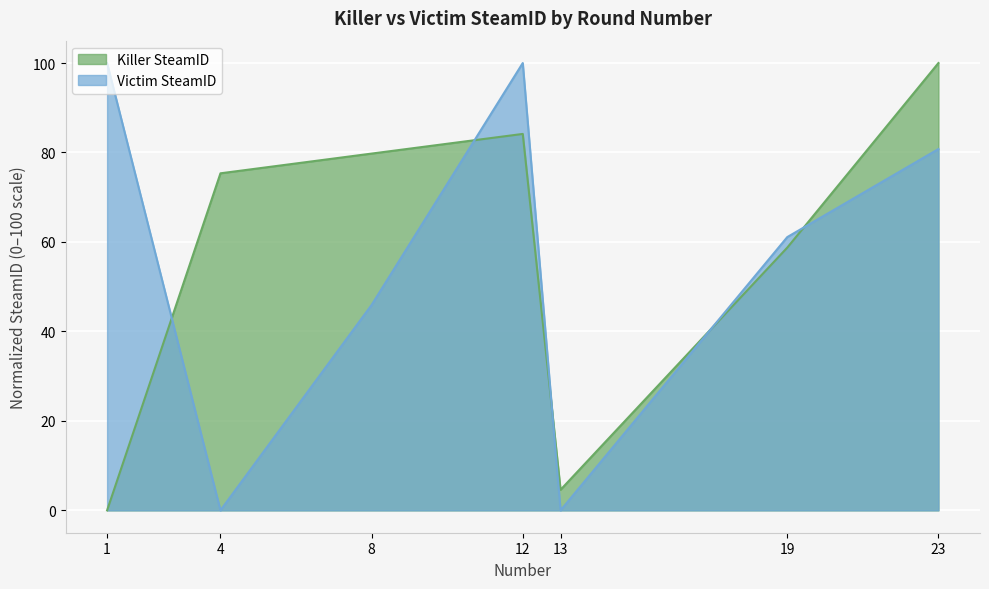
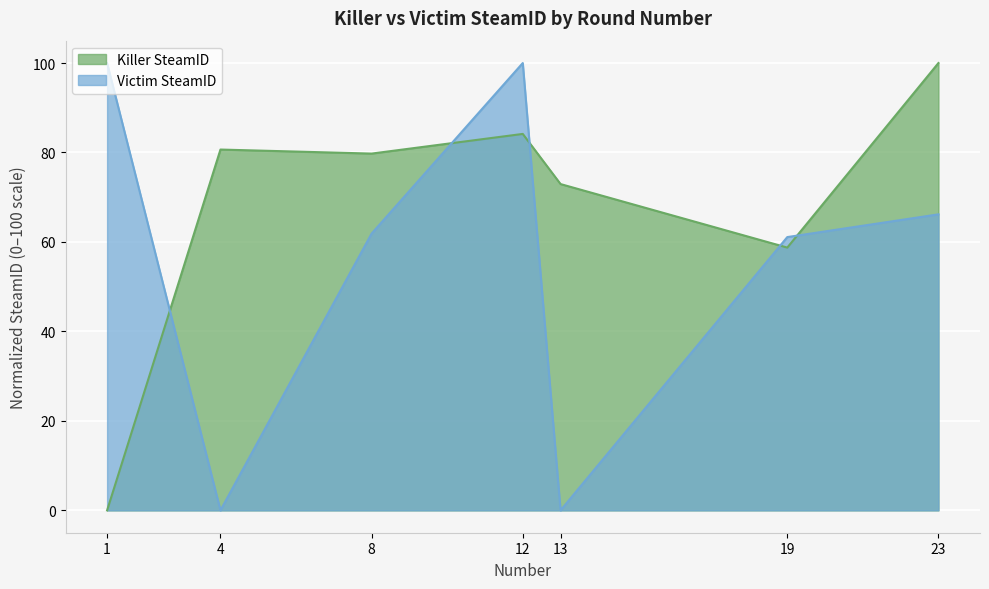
Killer SteamID, 4: 75 -> 81
Victim SteamID, 8: 46 -> 62
Killer SteamID, 13: 5 -> 73
Victim SteamID, 23: 81 -> 66
